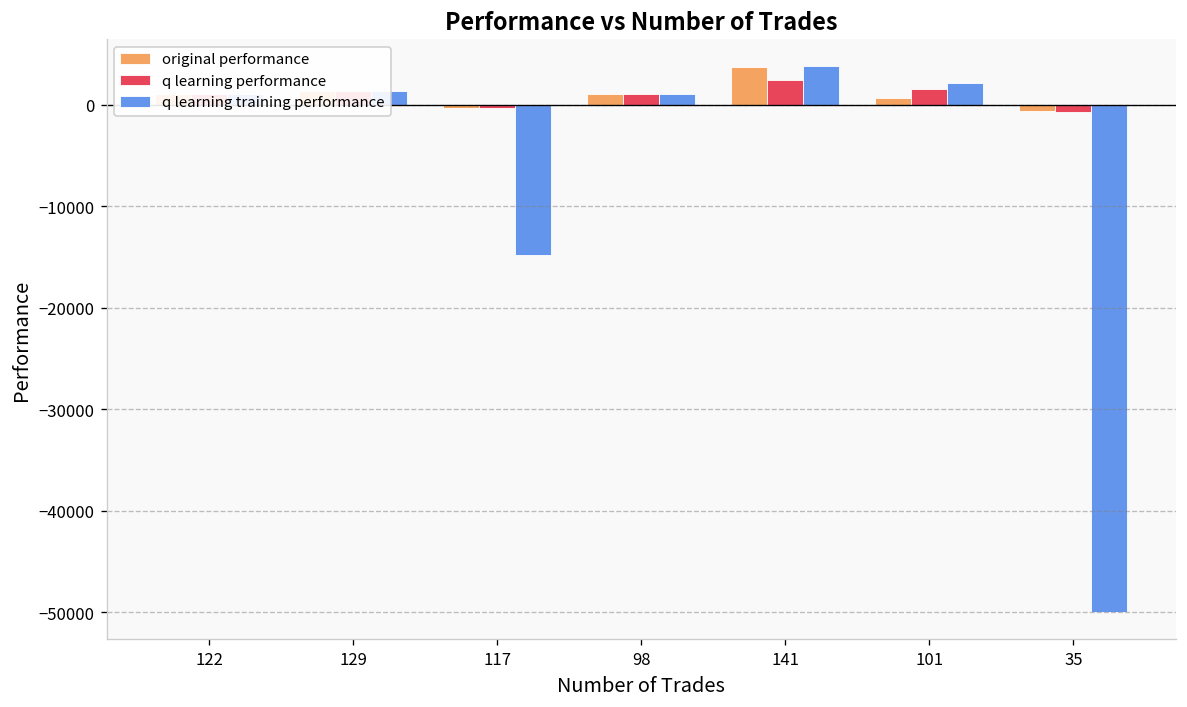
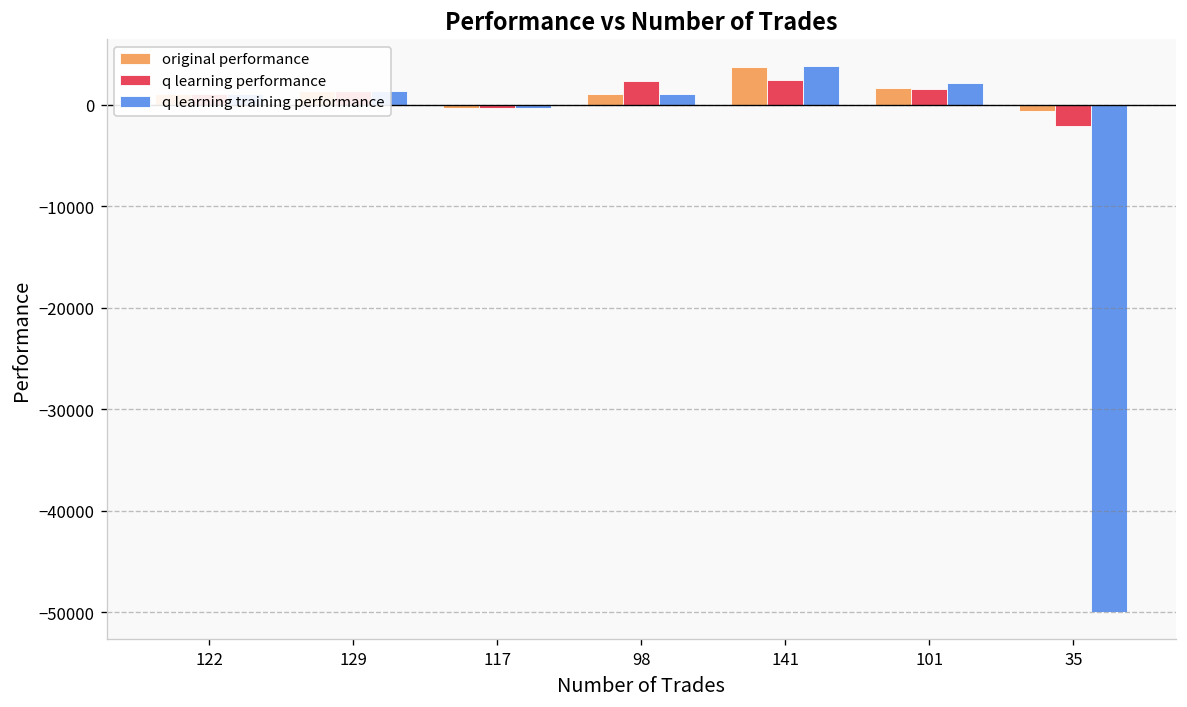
q learning training performance, 117: -15000 -> 0
q learning performance, 98: 1000 -> 2000
original performance, 101: 1000 -> 2000
q learning performance, 35: -1000 -> -2000
